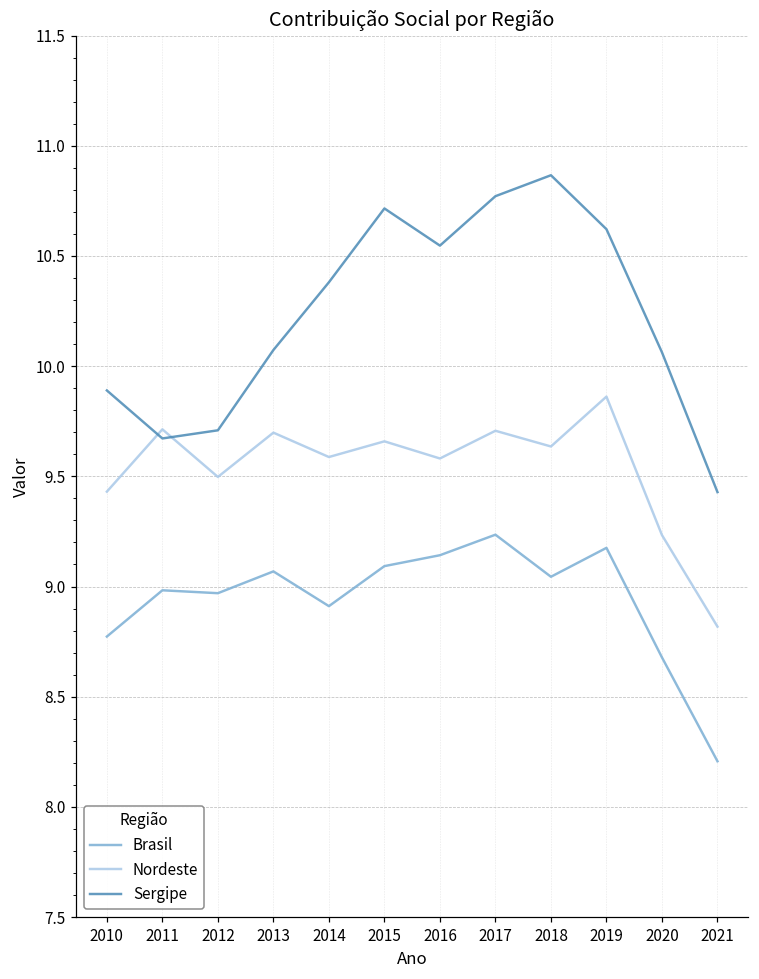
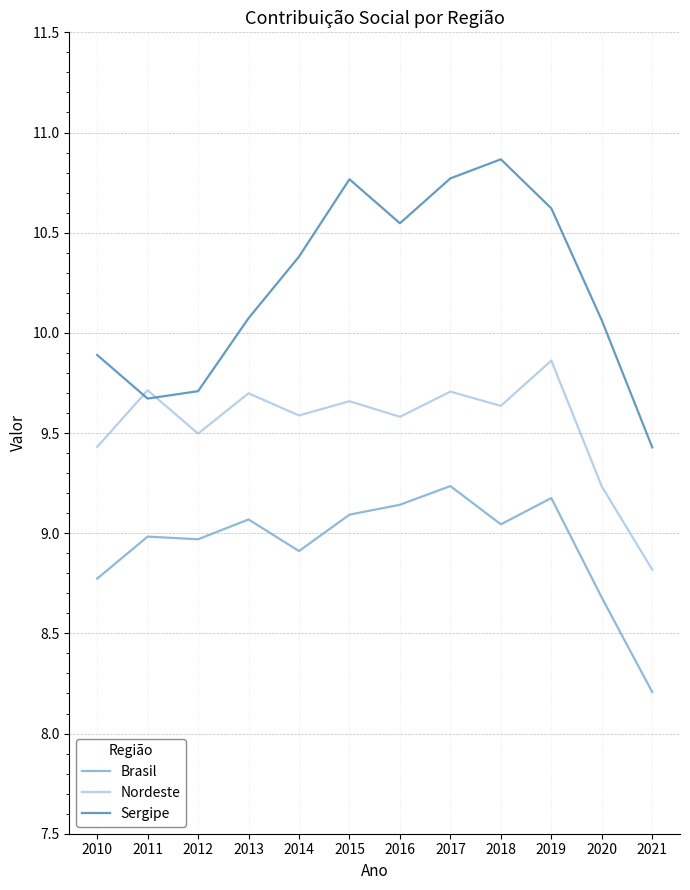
Sergipe, 2015: 10.72 -> 10.77
